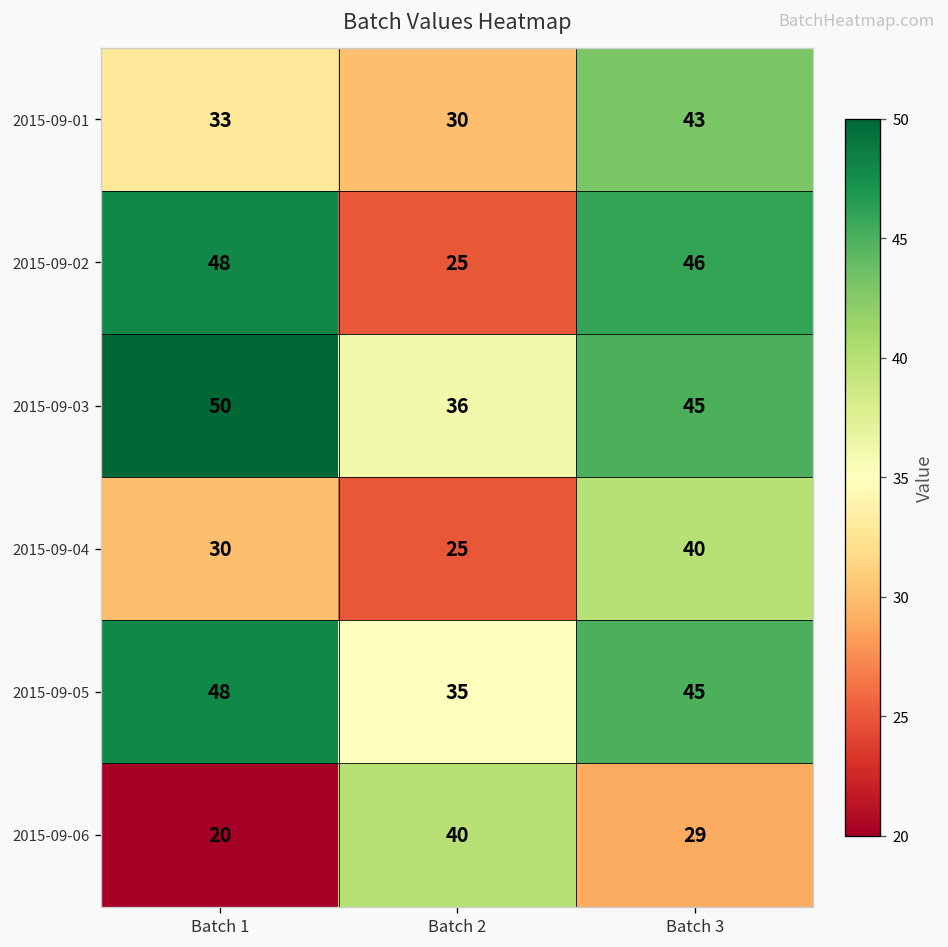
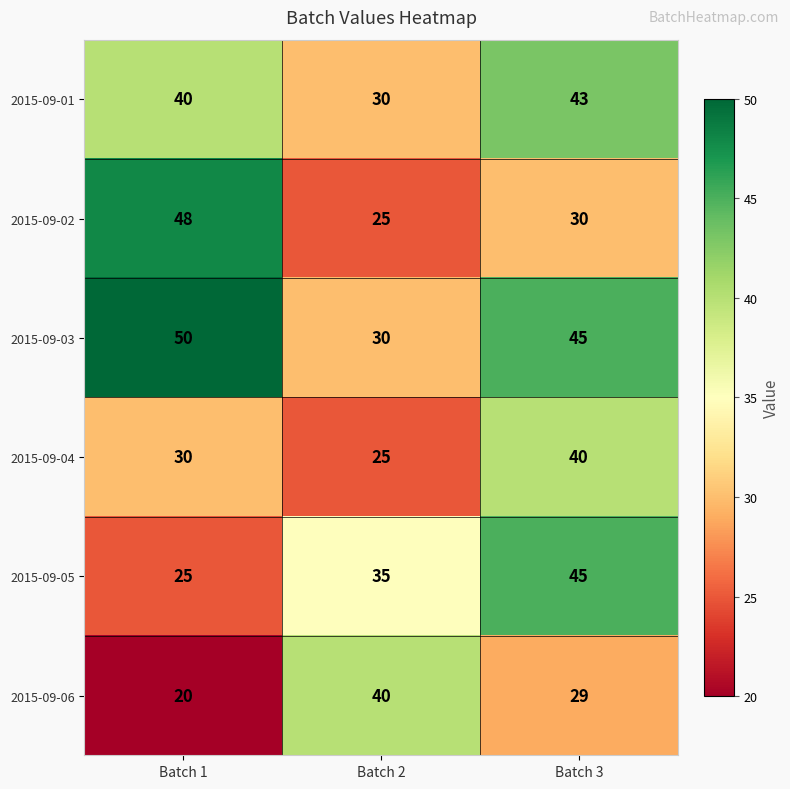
2015-09-01, Batch 1: 33 -> 40
2015-09-02, Batch 3: 46 -> 30
2015-09-03, Batch 2: 36 -> 30
2015-09-05, Batch 1: 48 -> 25
